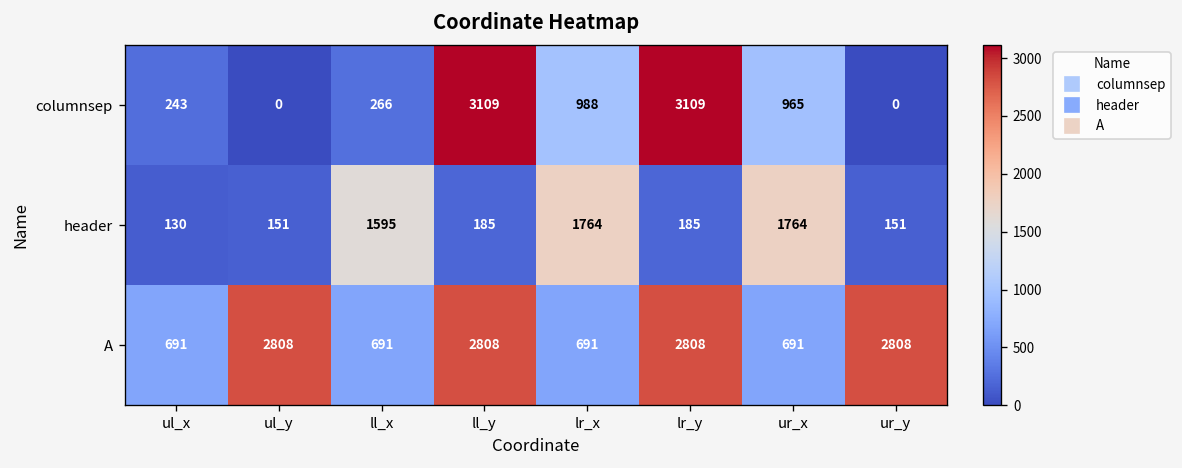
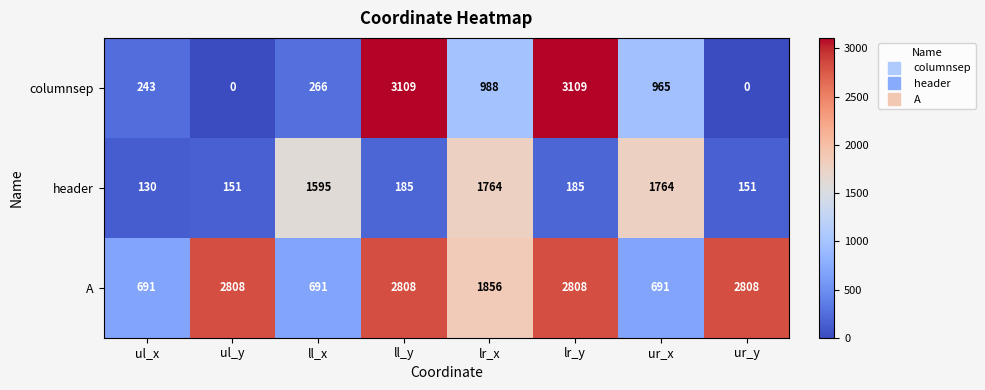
A, lr_x: 691 -> 1856
